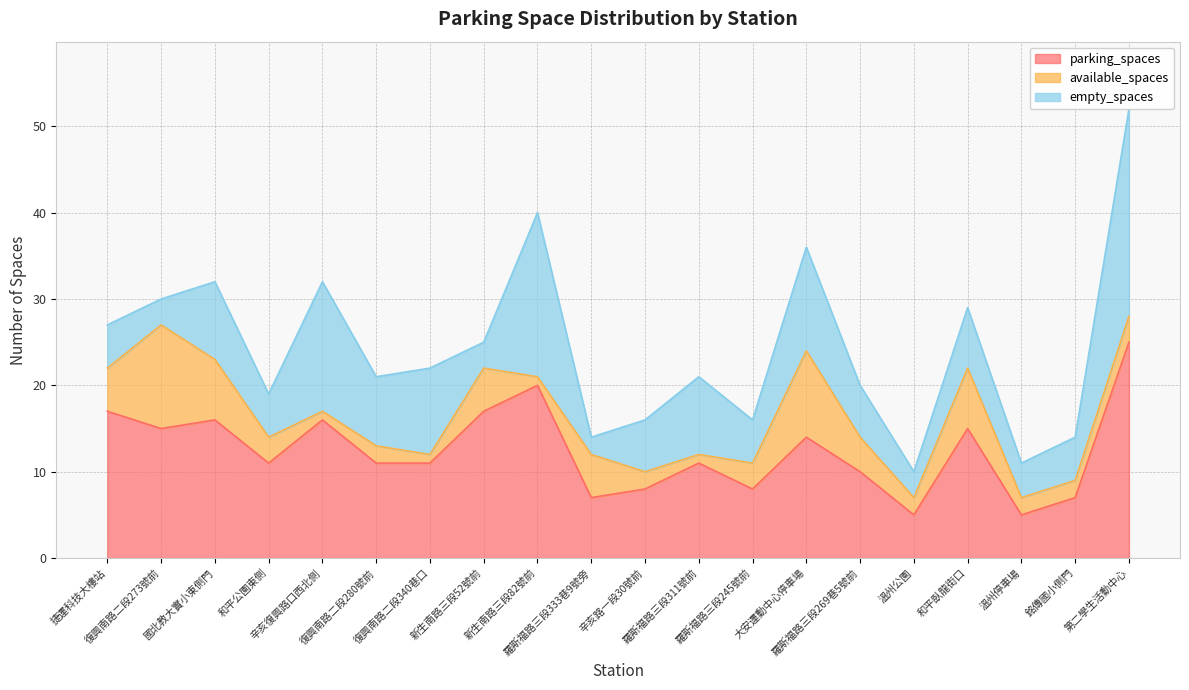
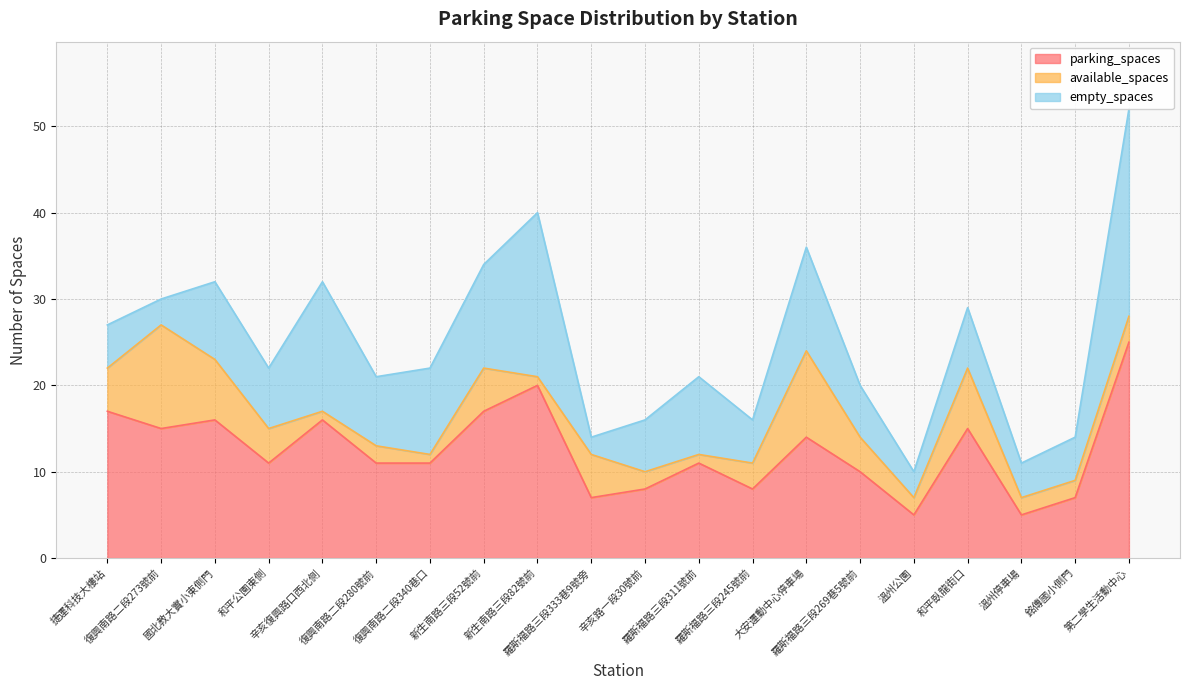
available_spaces, 和平公園東側: 3 -> 4
empty_spaces, 和平公園東側: 5 -> 7
empty_spaces, 新生南路三段52號前: 3 -> 12
